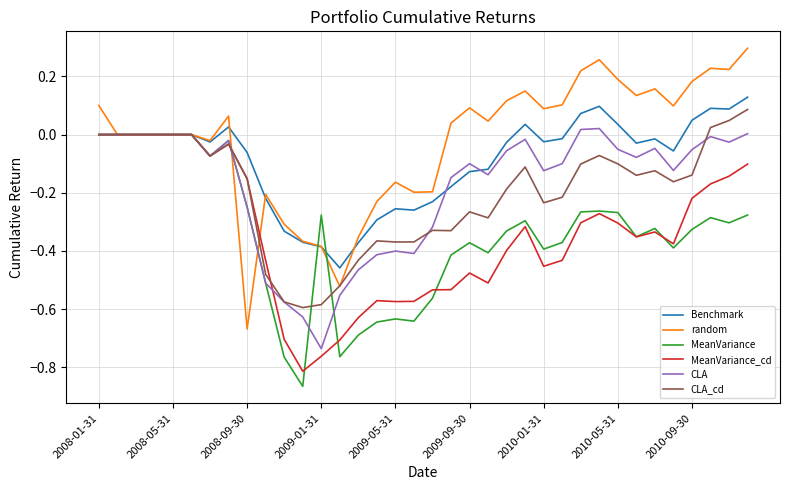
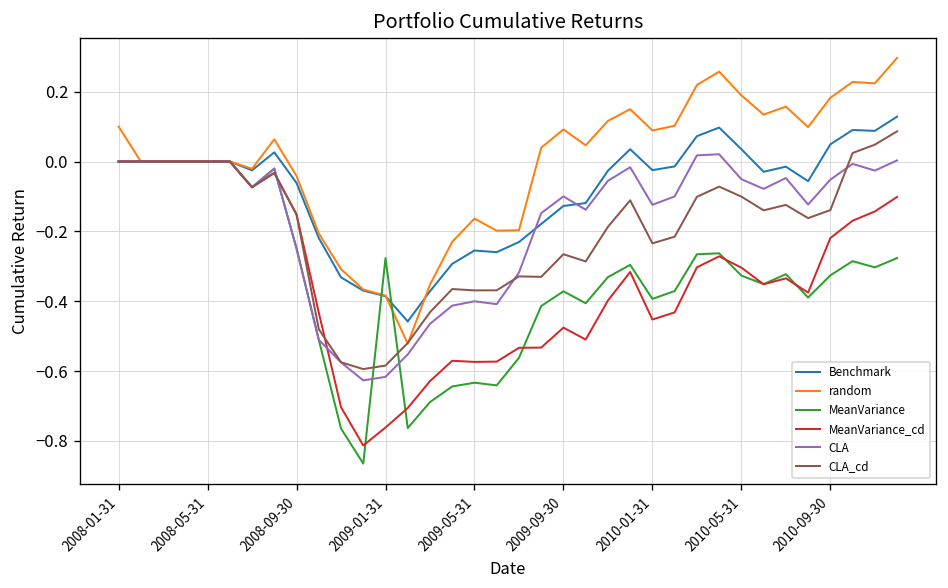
random, 2008-09-30: -0.67 -> -0.04
CLA, 2009-01-31: -0.74 -> -0.62
MeanVariance, 2010-05-31: -0.27 -> -0.33
